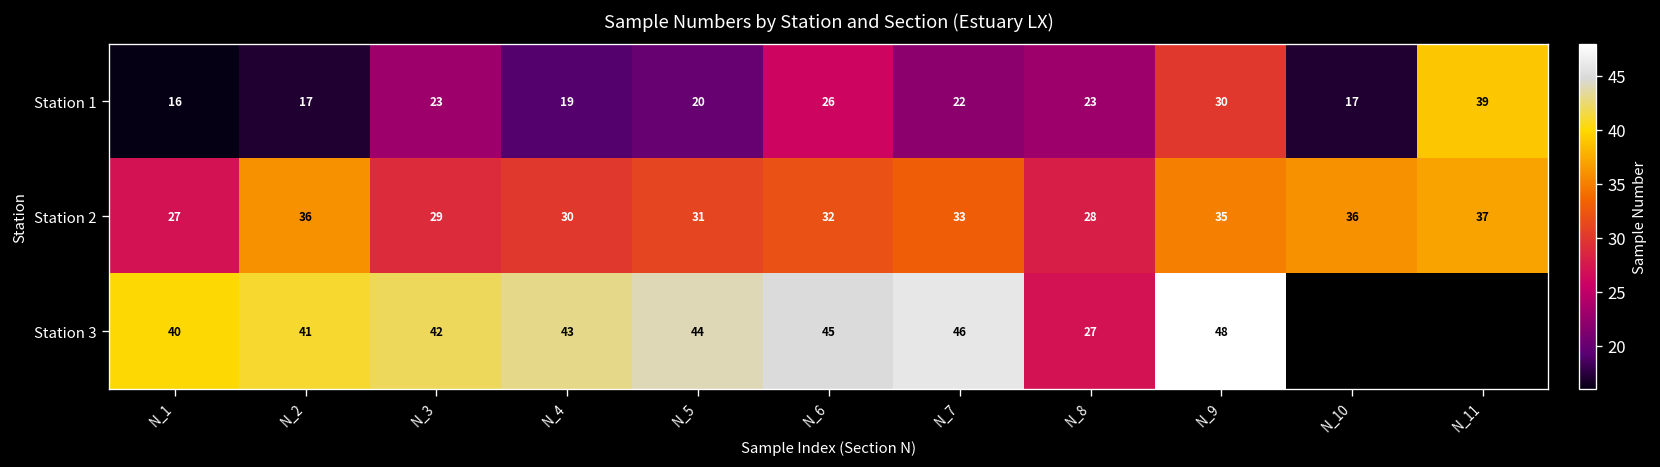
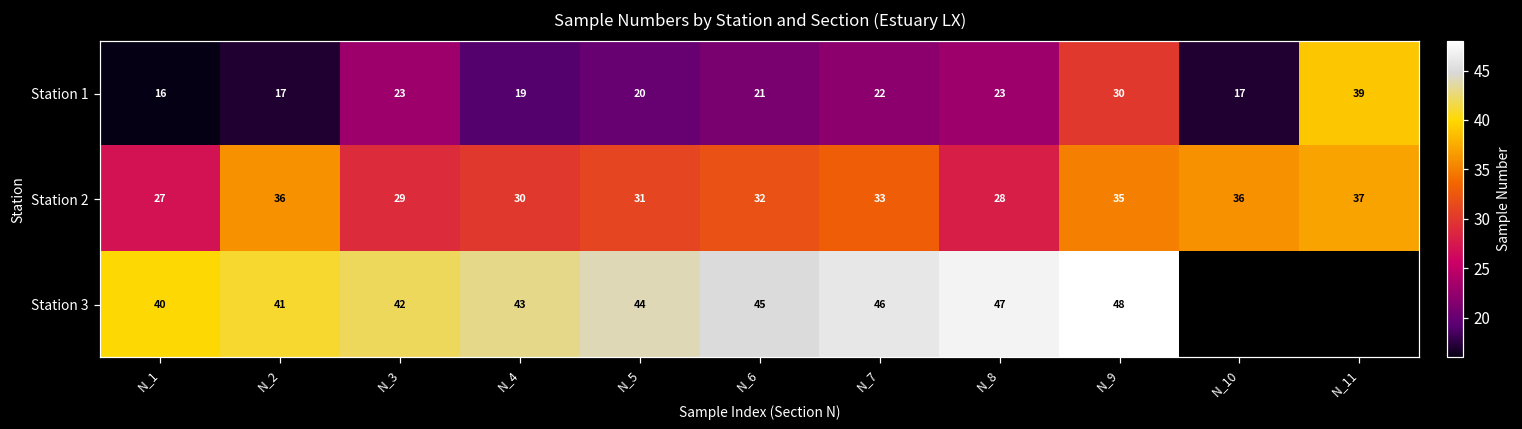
Station 1, N_6: 26 -> 21
Station 3, N_8: 27 -> 47
